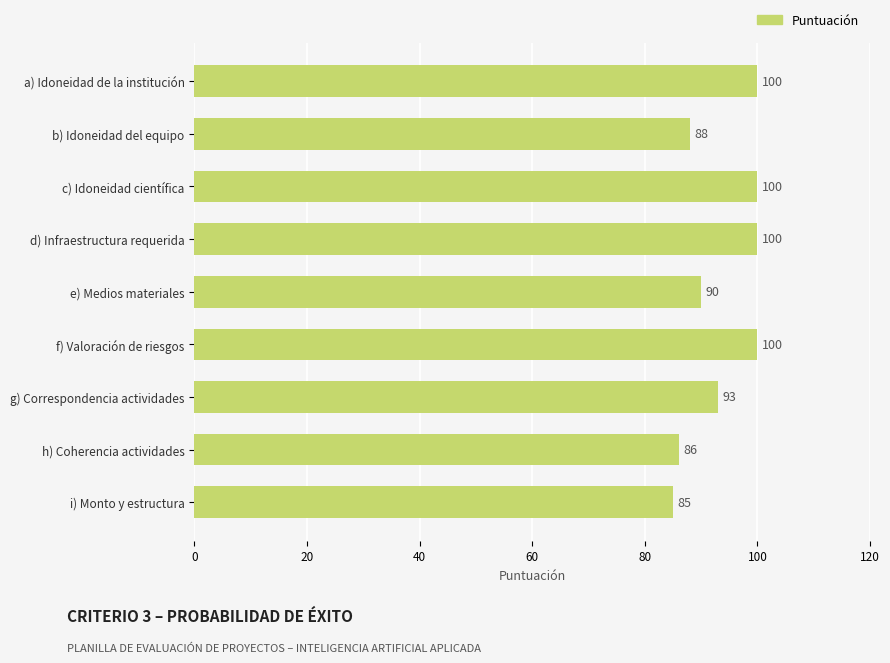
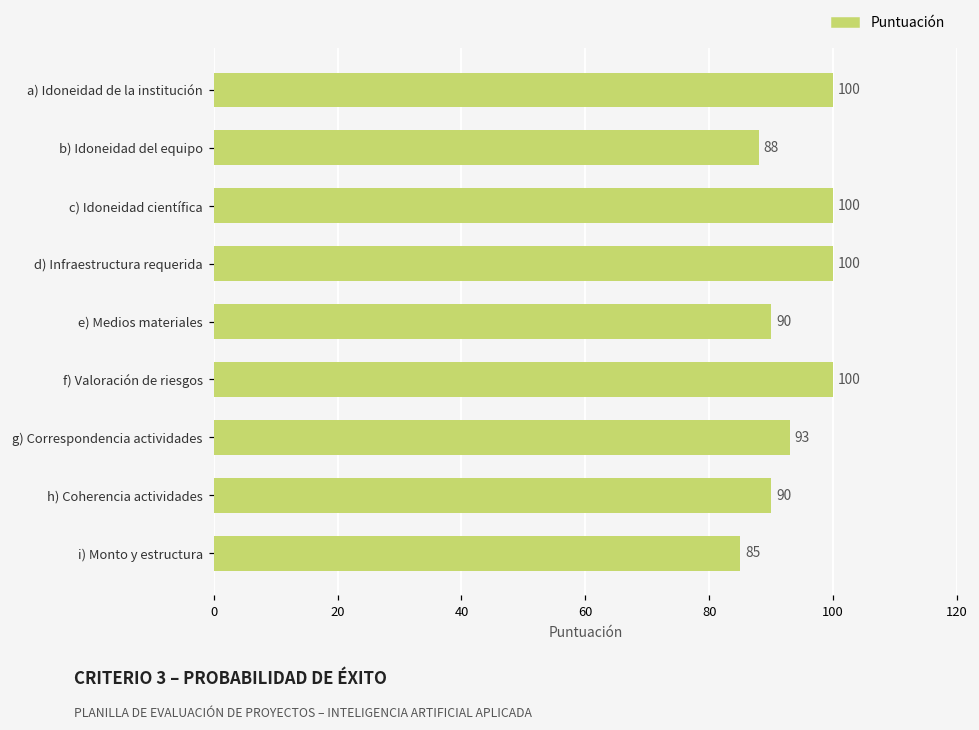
h) Coherencia actividades: 86 -> 90
